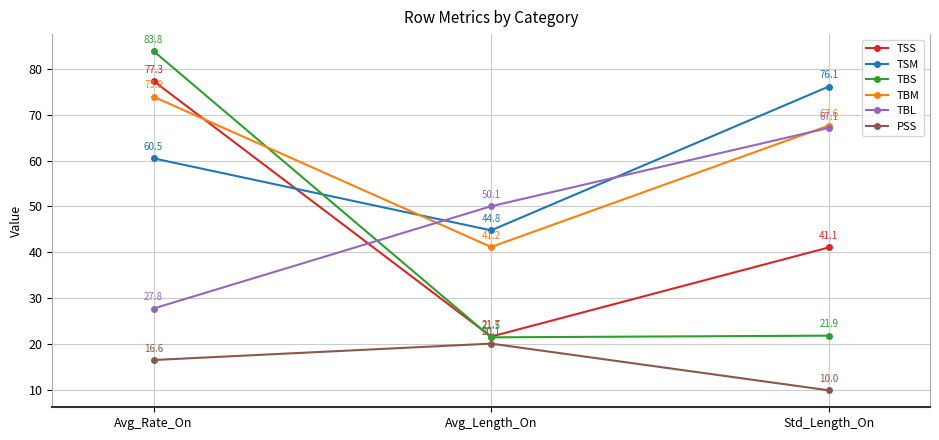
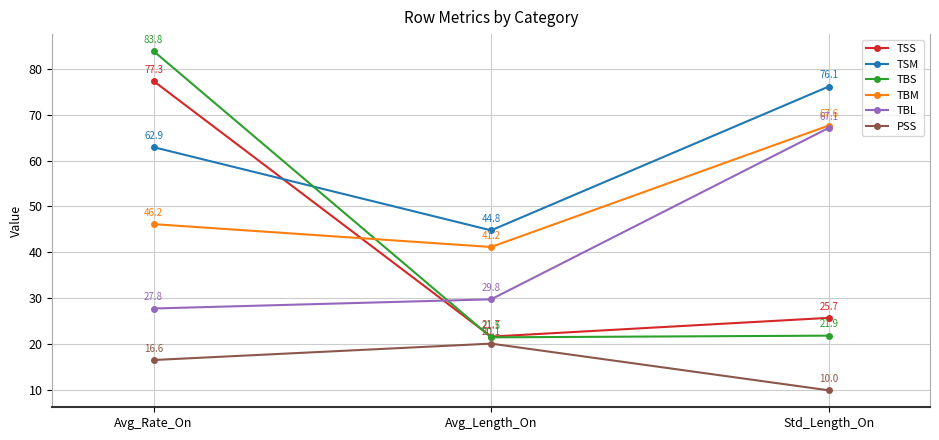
TSM, Avg_Rate_On: 60.5 -> 62.9
TBM, Avg_Rate_On: 73.9 -> 46.2
TBL, Avg_Length_On: 50.1 -> 29.8
TSS, Std_Length_On: 41.1 -> 25.7
